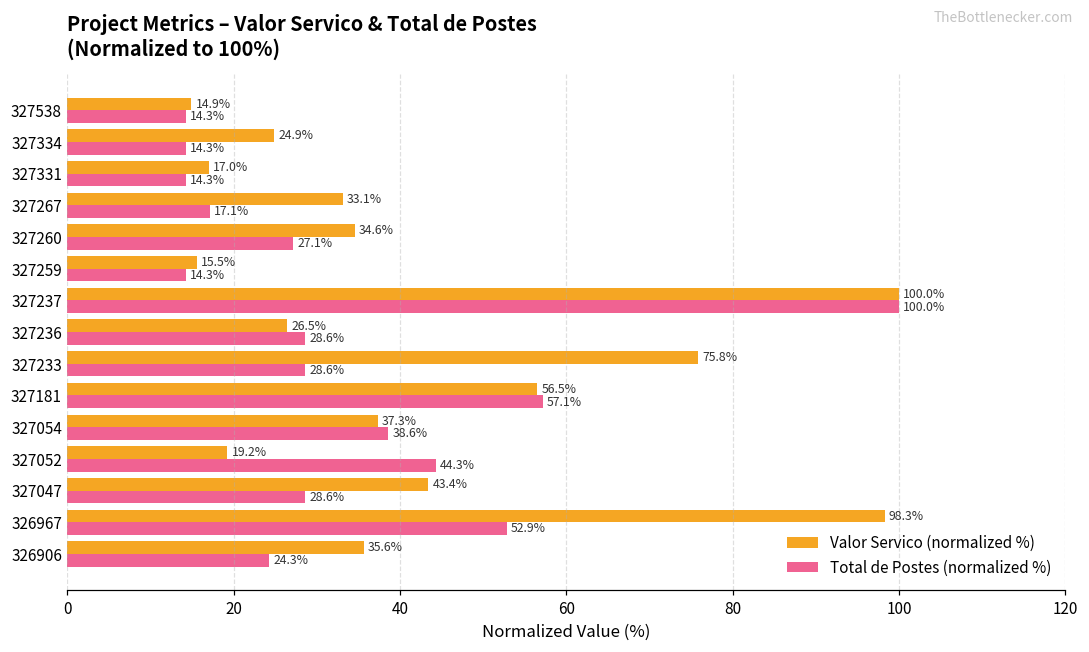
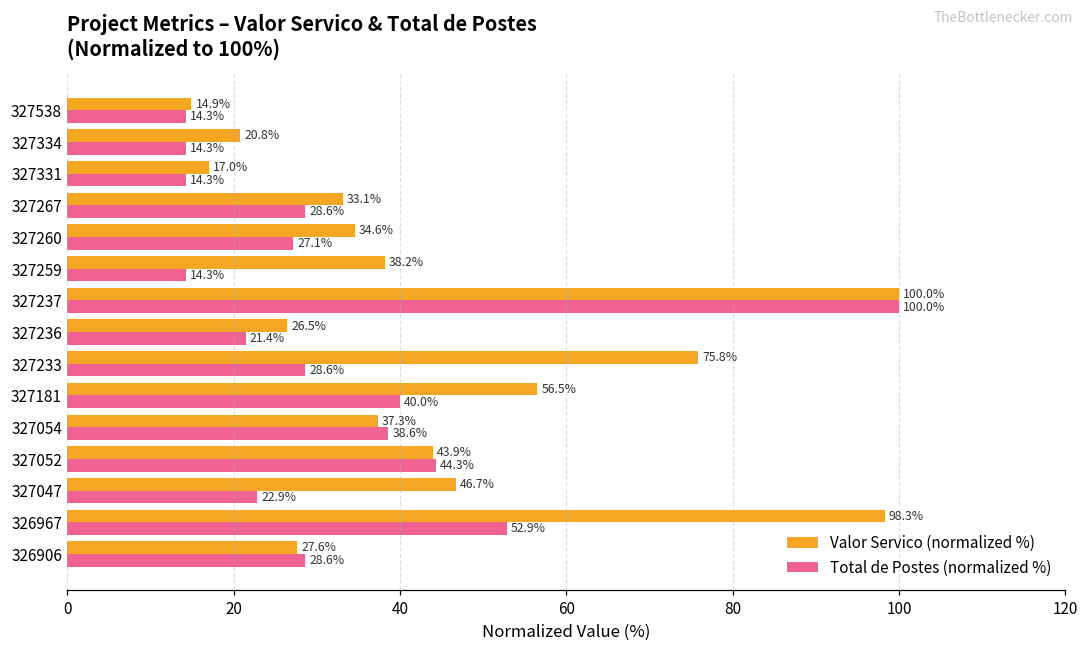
Valor Servico (normalized %), 327334: 24.9% -> 20.8%
Total de Postes (normalized %), 327267: 17.1% -> 28.6%
Valor Servico (normalized %), 327259: 15.5% -> 38.2%
Total de Postes (normalized %), 327236: 28.6% -> 21.4%
Total de Postes (normalized %), 327181: 57.1% -> 40.0%
Valor Servico (normalized %), 327052: 19.2% -> 43.9%
Valor Servico (normalized %), 327047: 43.4% -> 46.7%
Total de Postes (normalized %), 327047: 28.6% -> 22.9%
Valor Servico (normalized %), 326906: 35.6% -> 27.6%
Total de Postes (normalized %), 326906: 24.3% -> 28.6%
